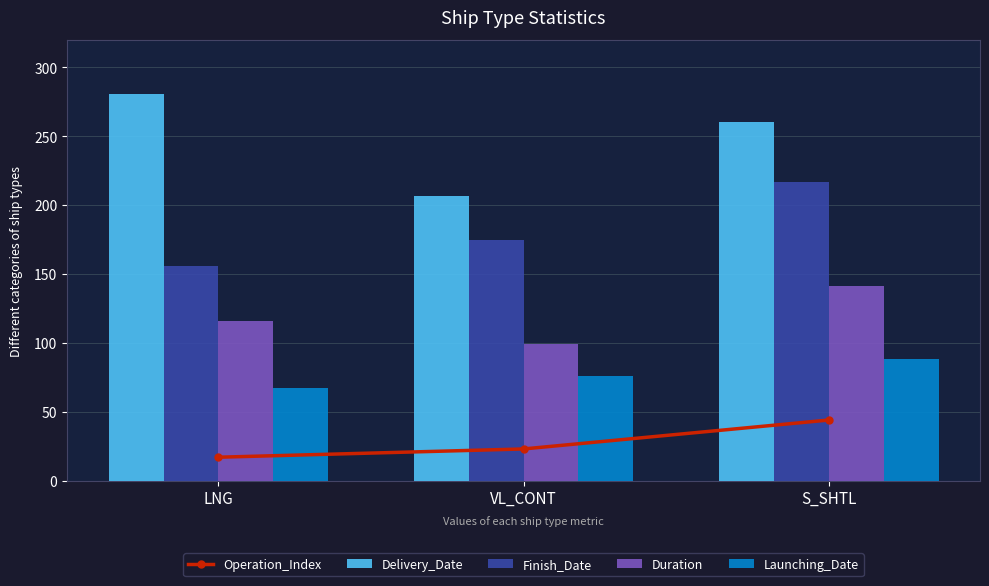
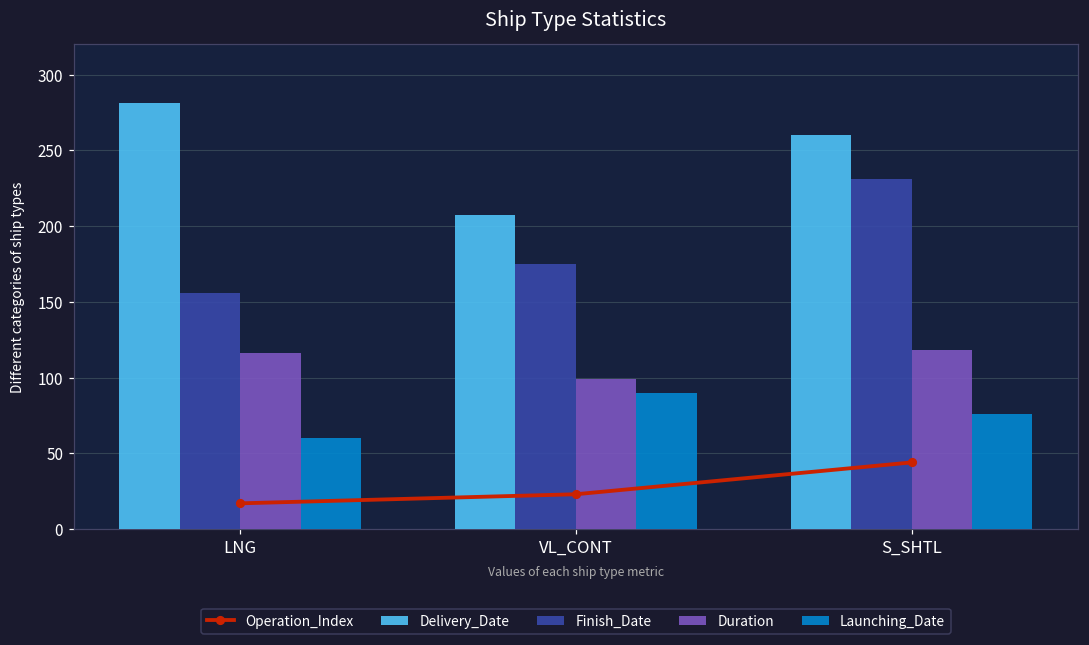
Launching_Date, LNG: 67 -> 60
Launching_Date, VL_CONT: 76 -> 90
Finish_Date, S_SHTL: 217 -> 231
Duration, S_SHTL: 141 -> 118
Launching_Date, S_SHTL: 88 -> 76
